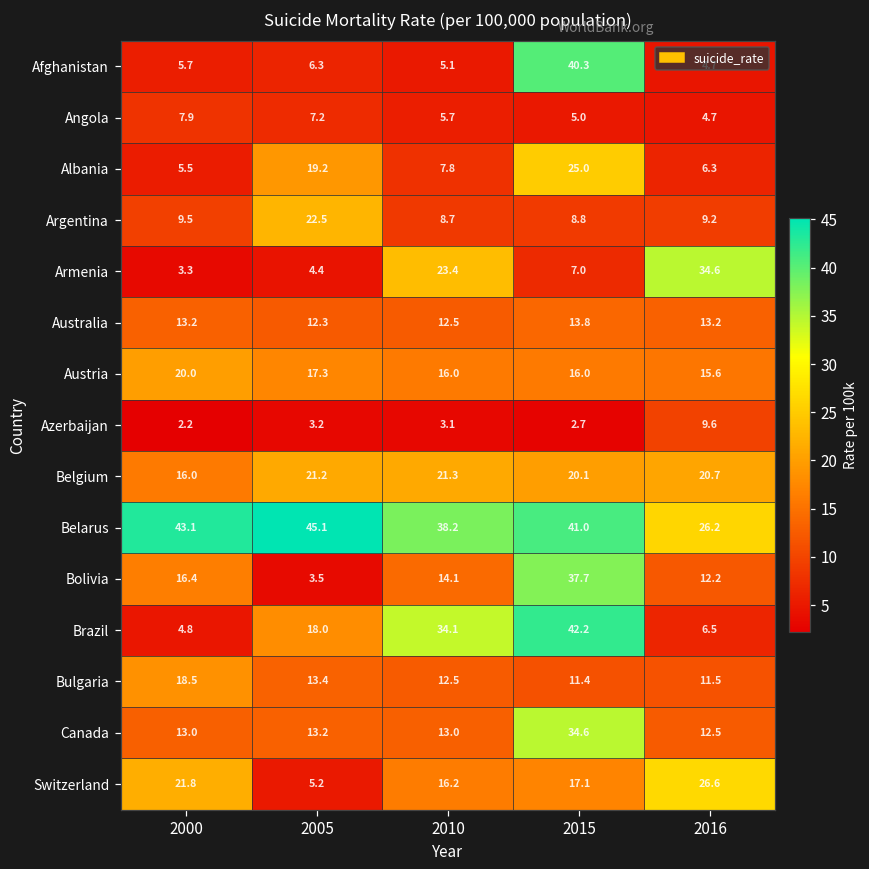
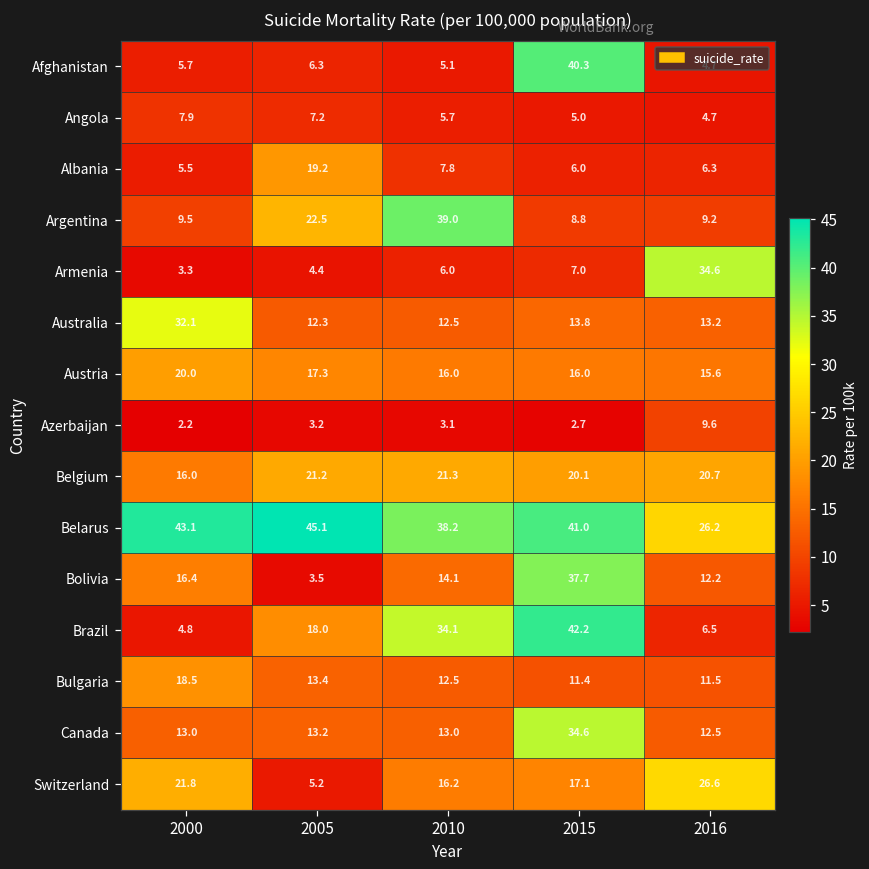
Albania, 2015: 25.0 -> 6.0
Argentina, 2010: 8.7 -> 39.0
Armenia, 2010: 23.4 -> 6.0
Australia, 2000: 13.2 -> 32.1
